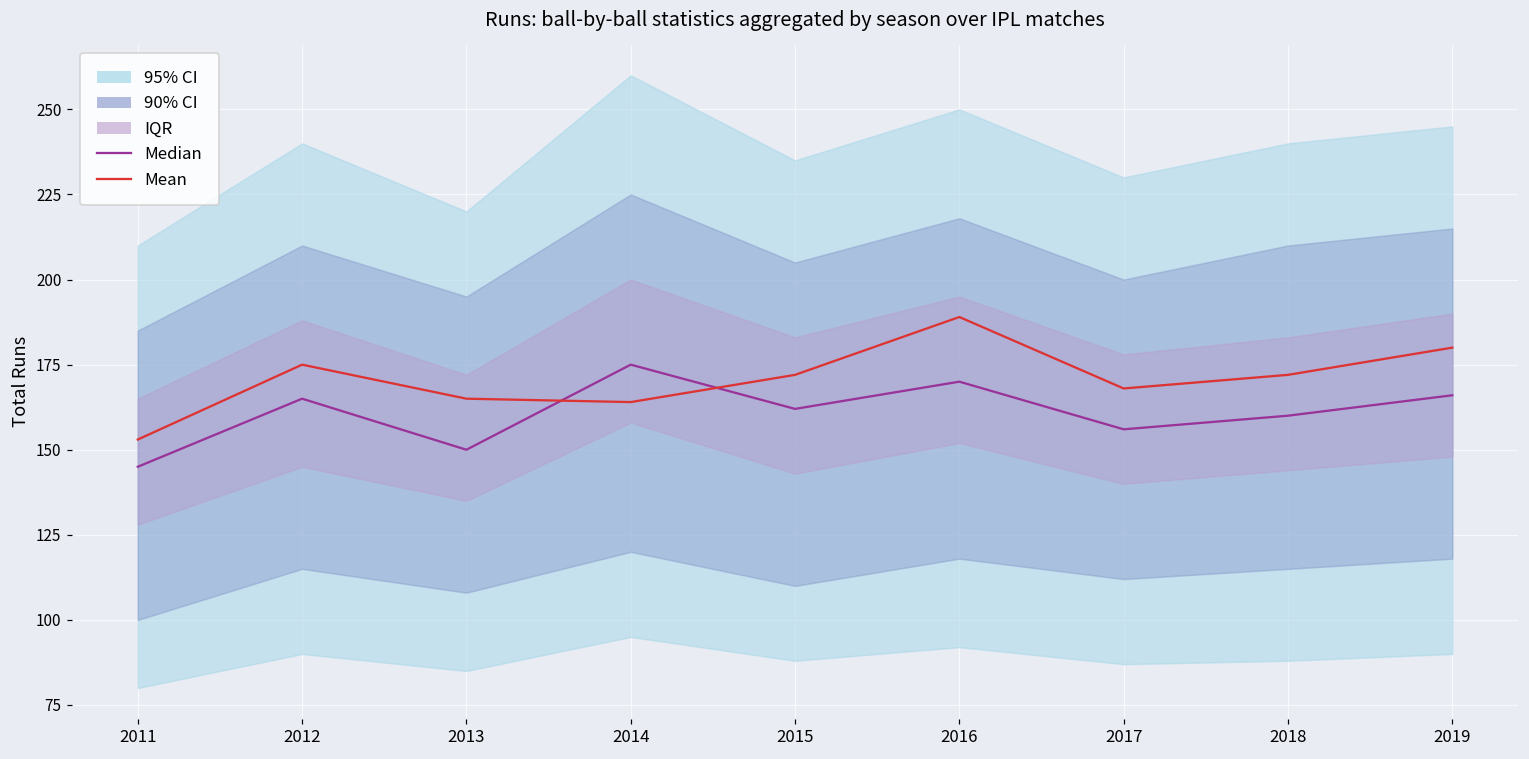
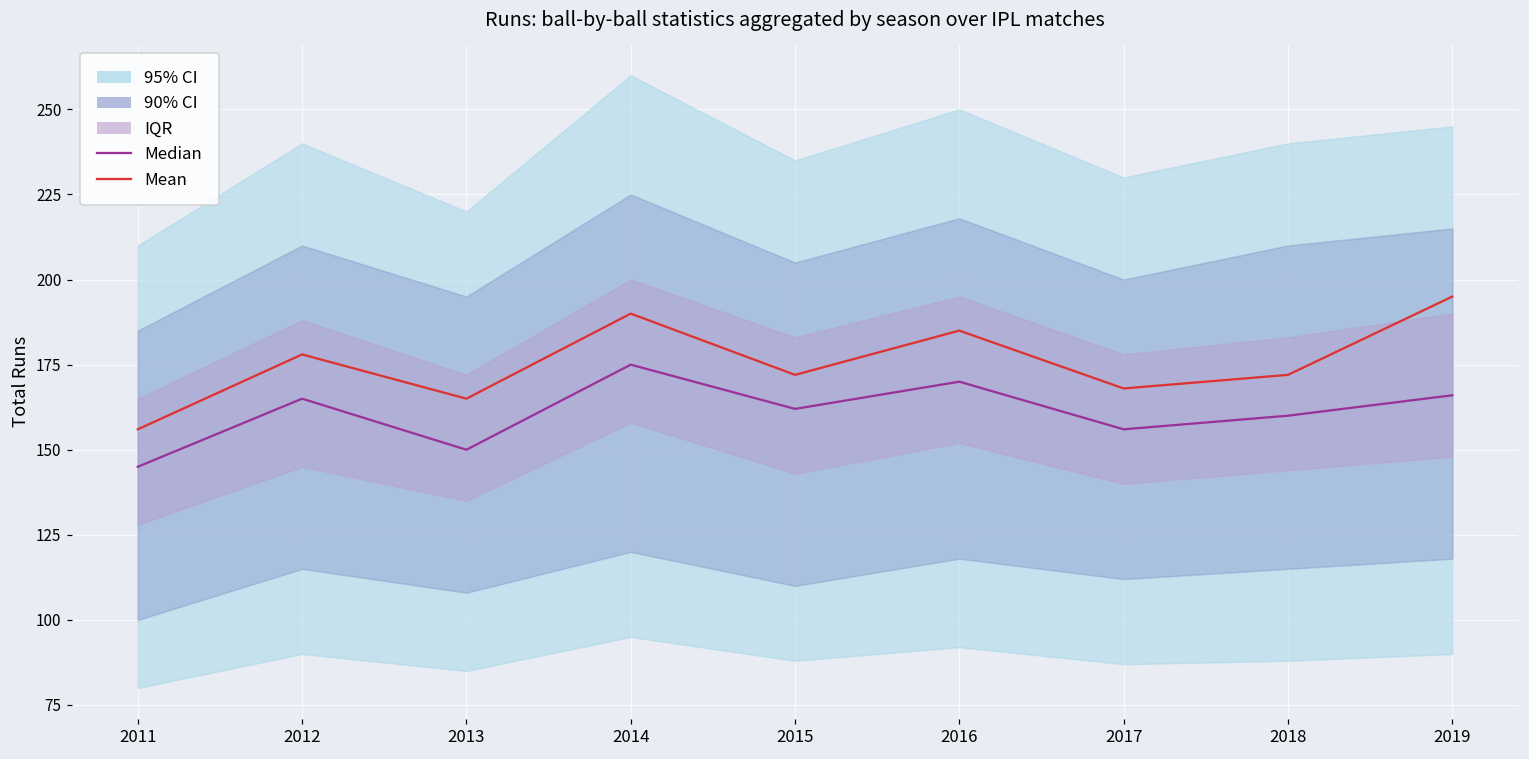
Mean, 2011: 153 -> 156
Mean, 2012: 175 -> 178
Mean, 2014: 164 -> 190
Mean, 2016: 189 -> 185
Mean, 2019: 180 -> 195
